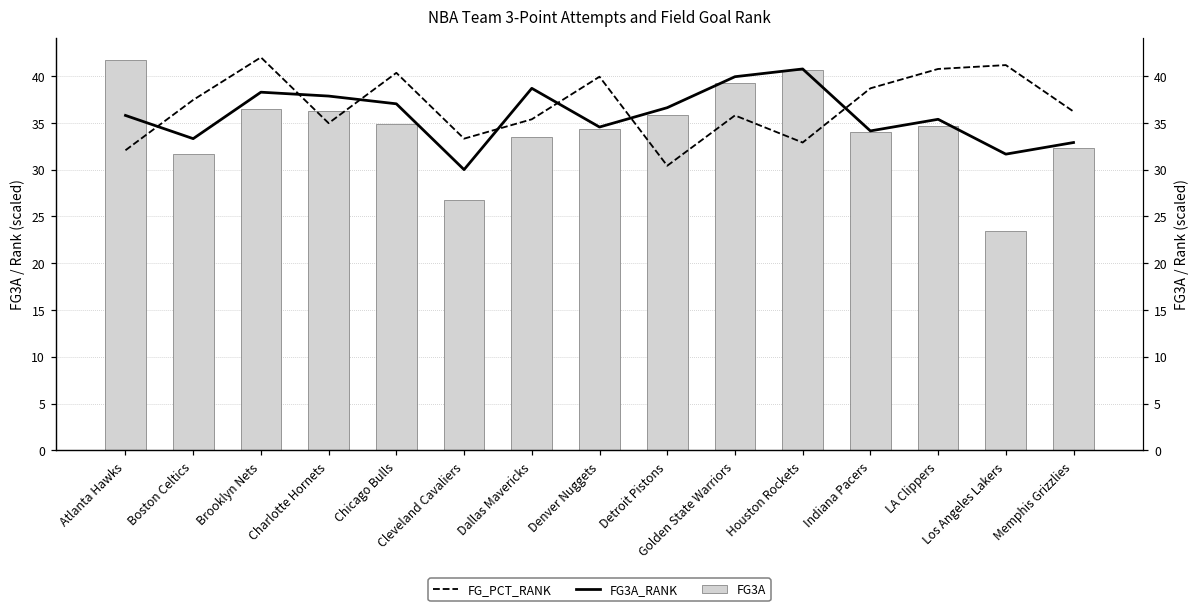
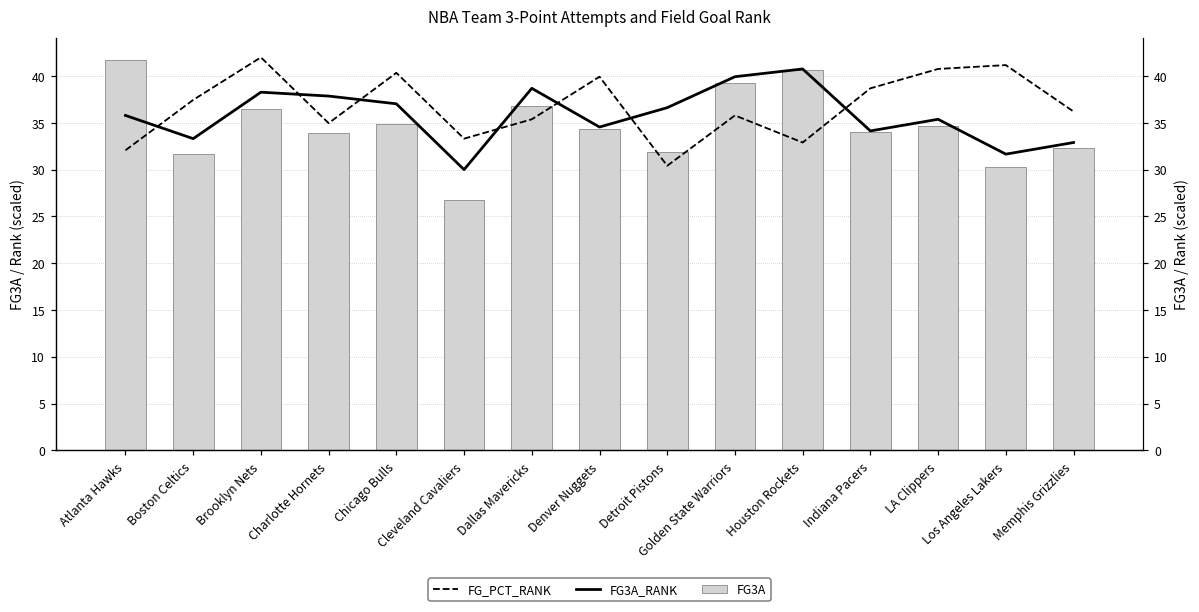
FG3A, Charlotte Hornets: 36 -> 34
FG3A, Dallas Mavericks: 34 -> 37
FG3A, Detroit Pistons: 36 -> 32
FG3A, Los Angeles Lakers: 23 -> 30
